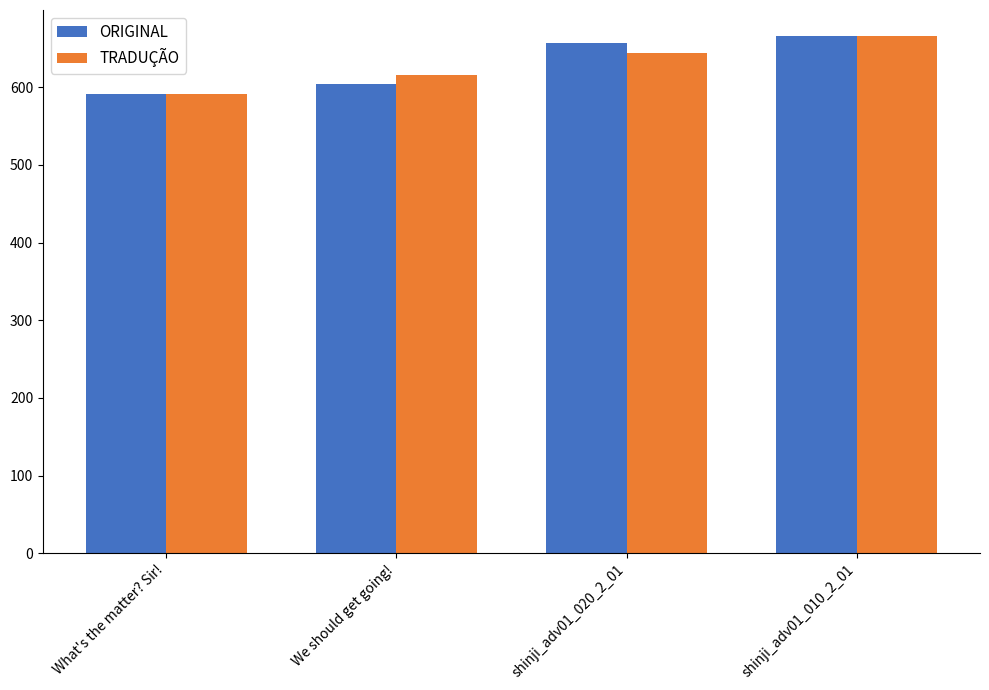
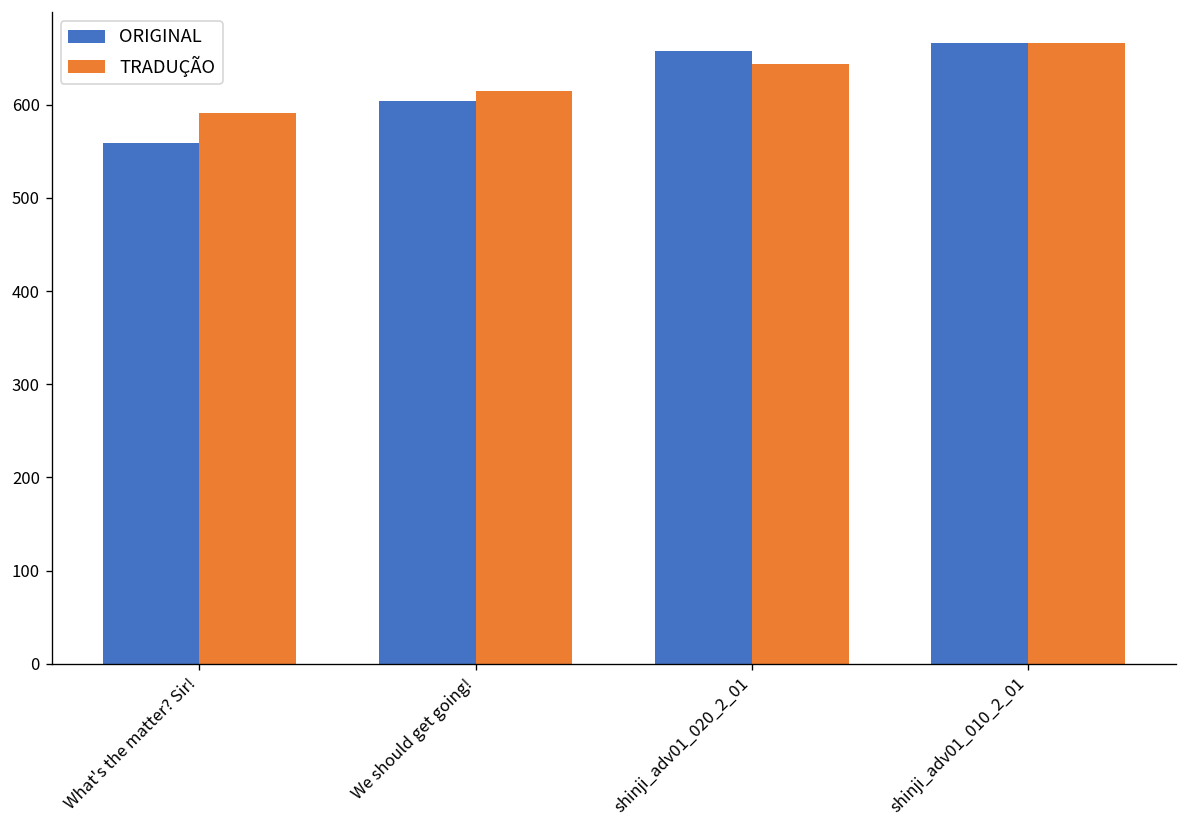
ORIGINAL, What's the matter? Sir!: 590 -> 560
